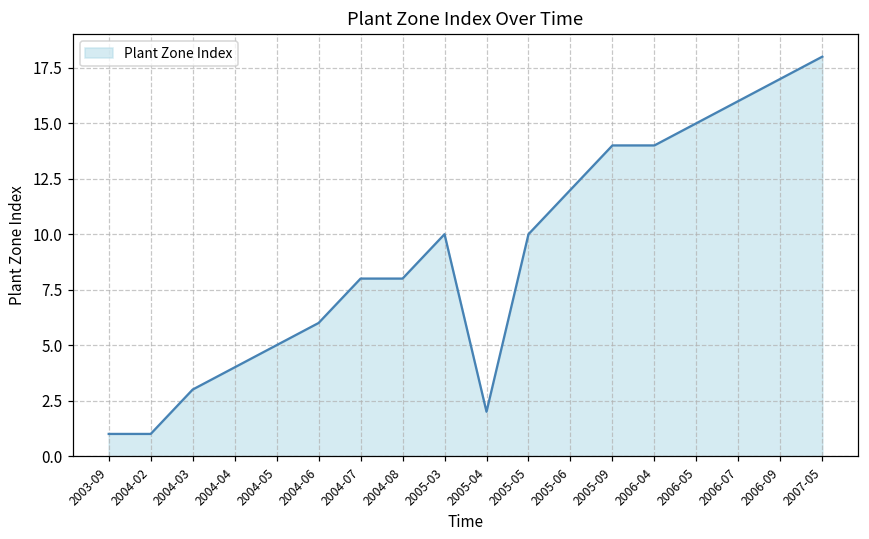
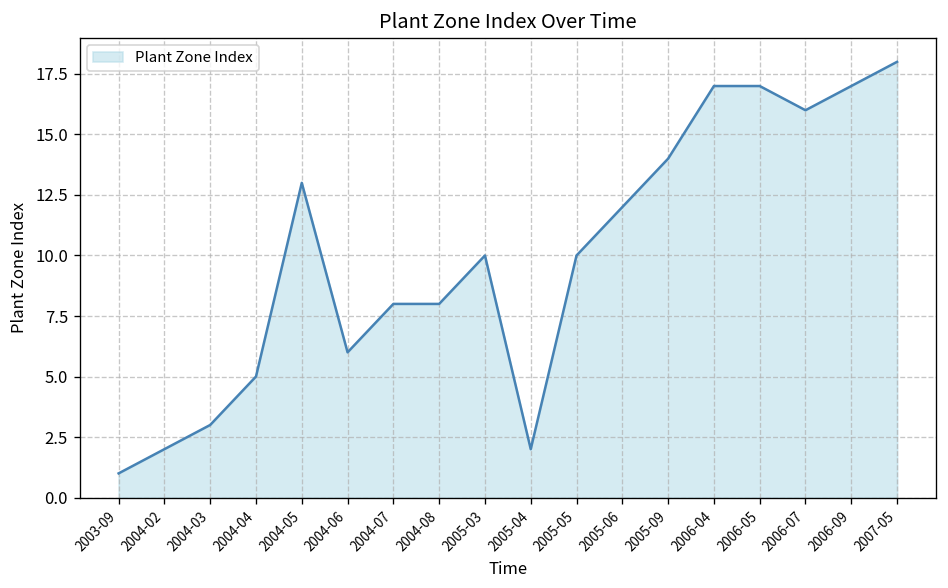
2004-02: 1 -> 2
2004-04: 4 -> 5
2004-05: 5 -> 13
2006-04: 14 -> 17
2006-05: 15 -> 17
